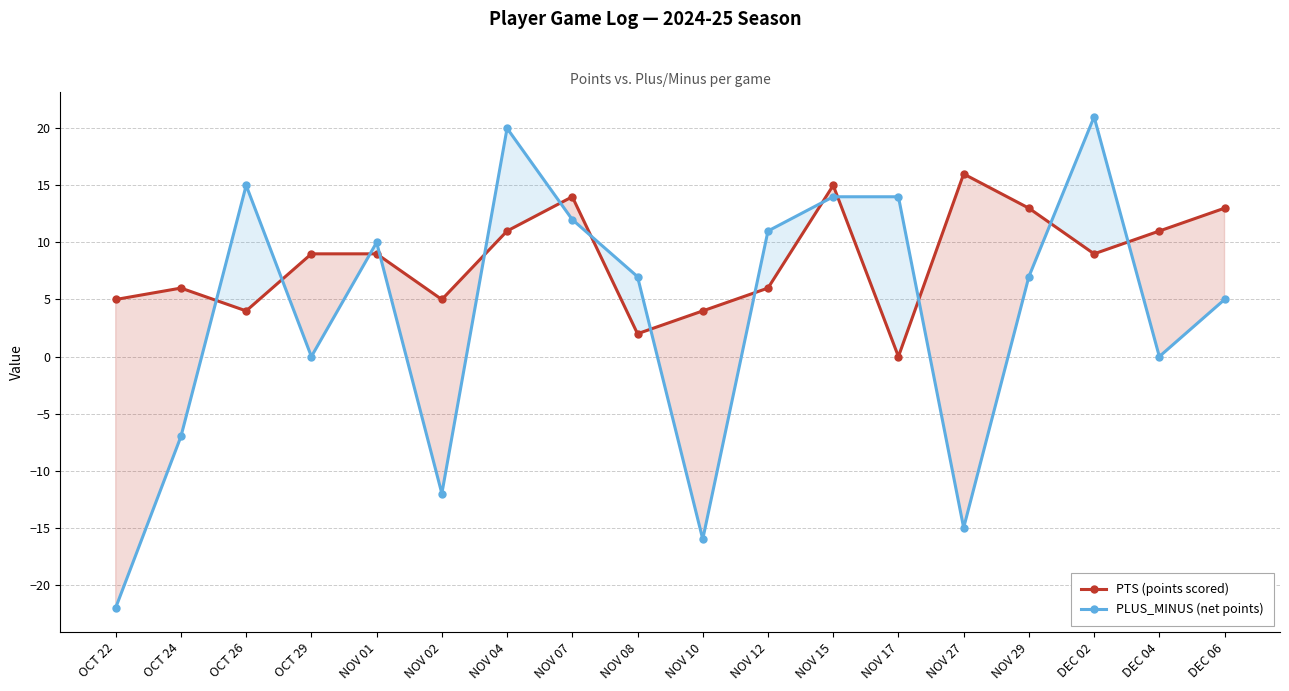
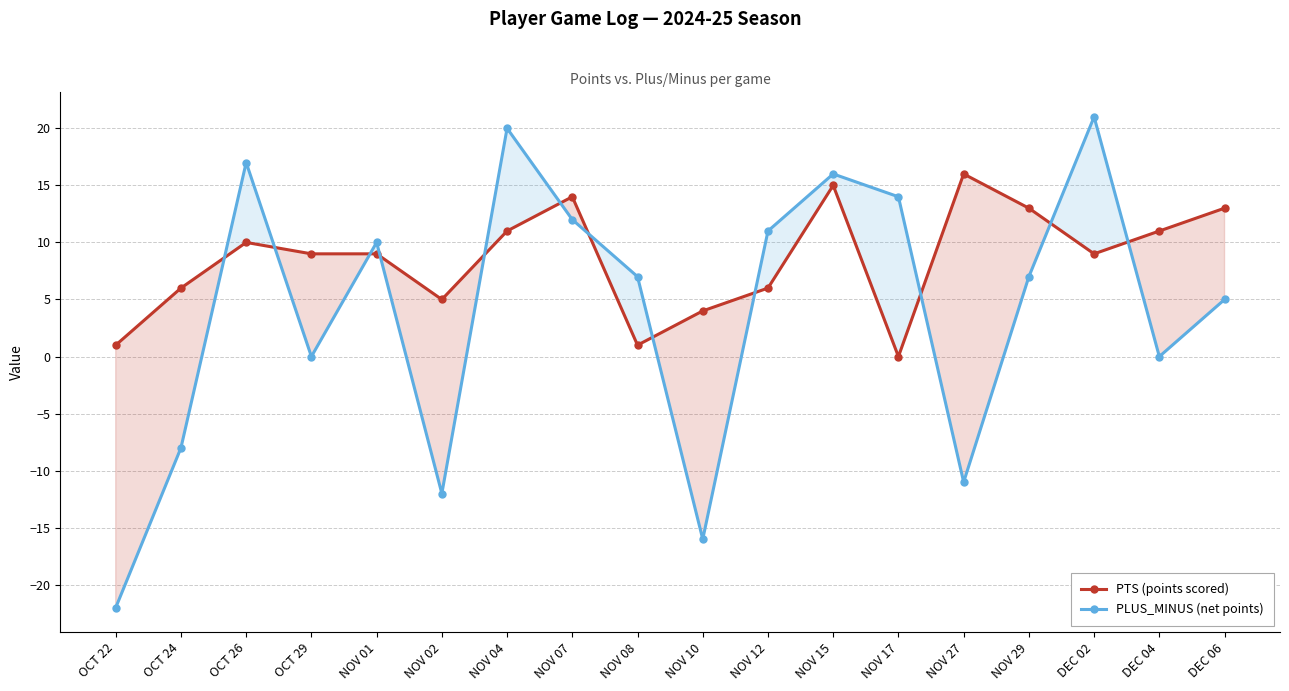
PTS (points scored), OCT 22: 5 -> 1
PLUS_MINUS (net points), OCT 24: -7 -> -8
PTS (points scored), OCT 26: 4 -> 10
PLUS_MINUS (net points), OCT 26: 15 -> 17
PTS (points scored), NOV 08: 2 -> 1
PLUS_MINUS (net points), NOV 15: 14 -> 16
PLUS_MINUS (net points), NOV 27: -15 -> -11
